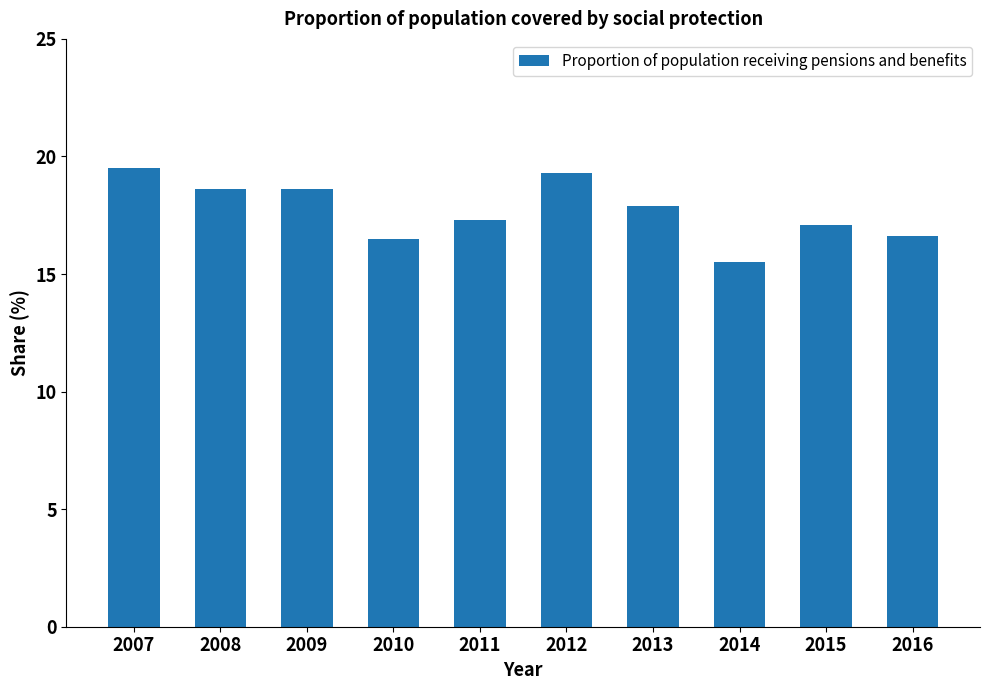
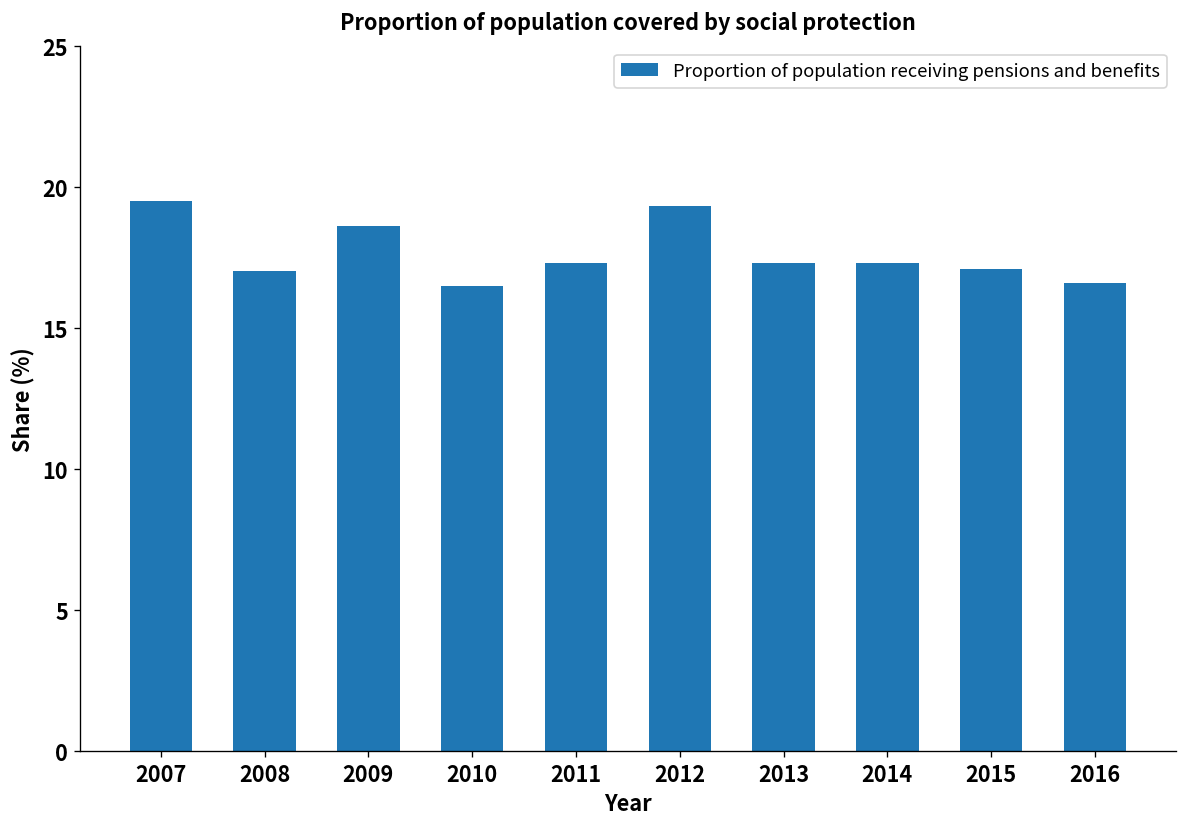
2008: 18.6 -> 17.0
2013: 17.9 -> 17.3
2014: 15.5 -> 17.3
